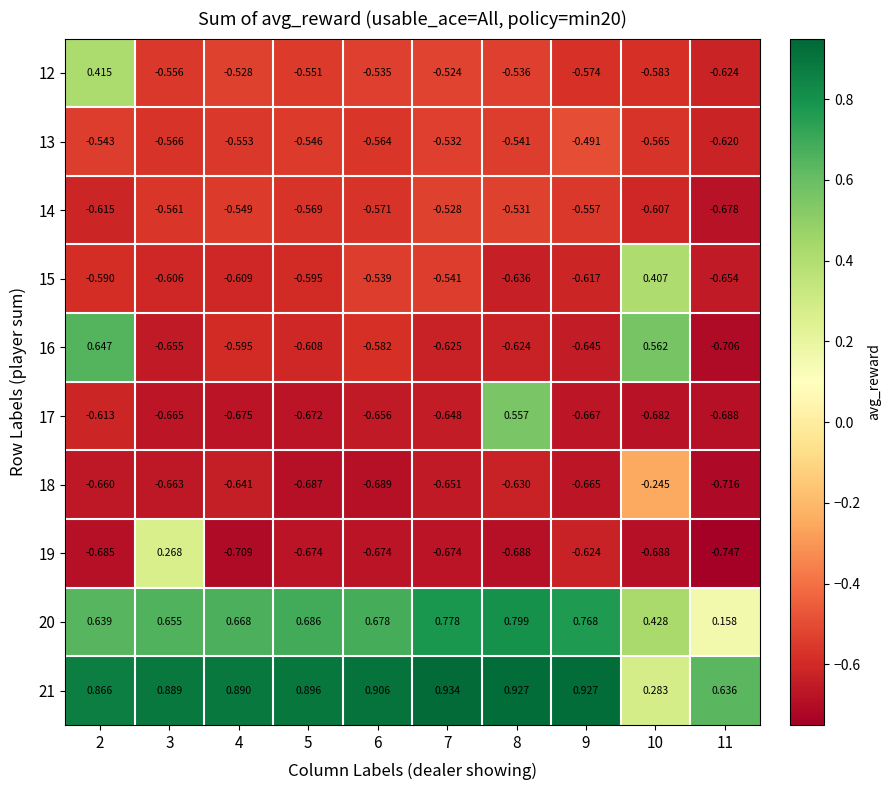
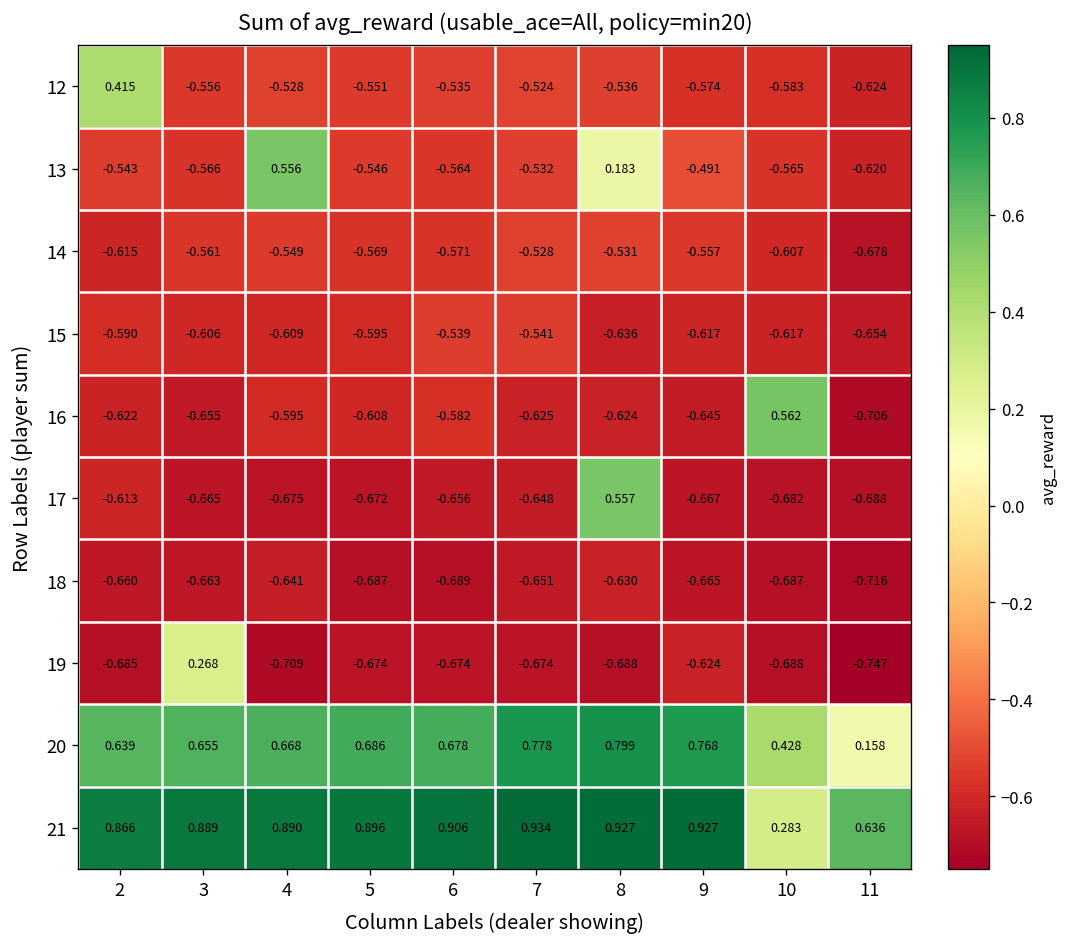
13, 4: -0.553 -> 0.556
13, 8: -0.541 -> 0.183
15, 10: 0.407 -> -0.617
16, 2: 0.647 -> -0.622
18, 10: -0.245 -> -0.687
